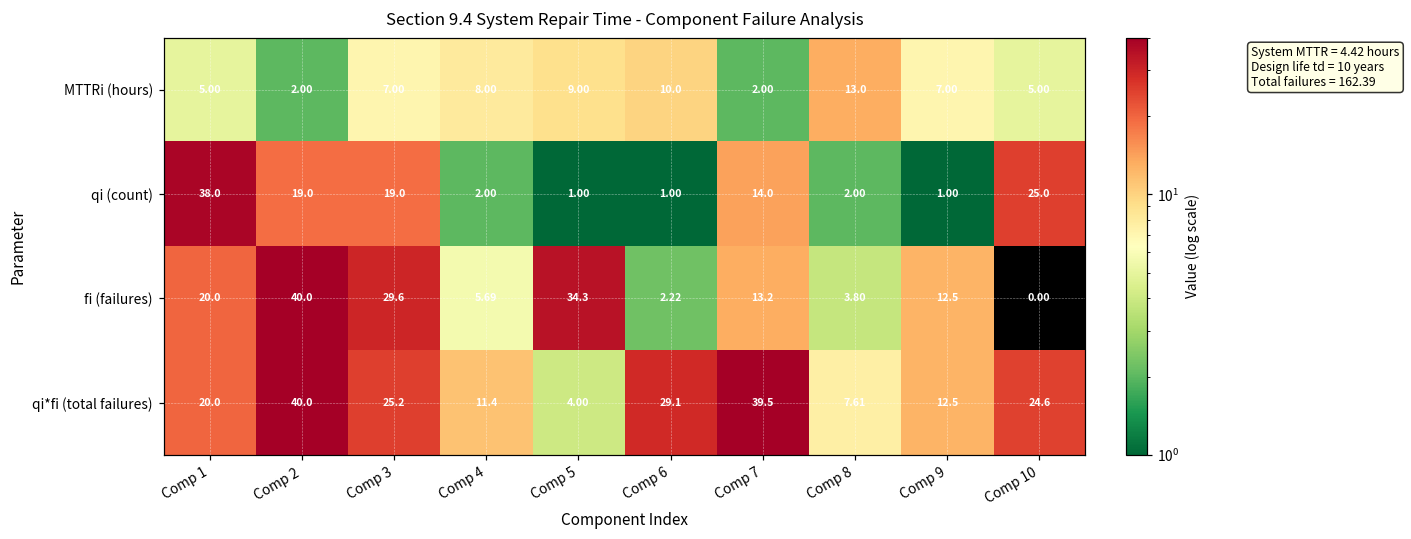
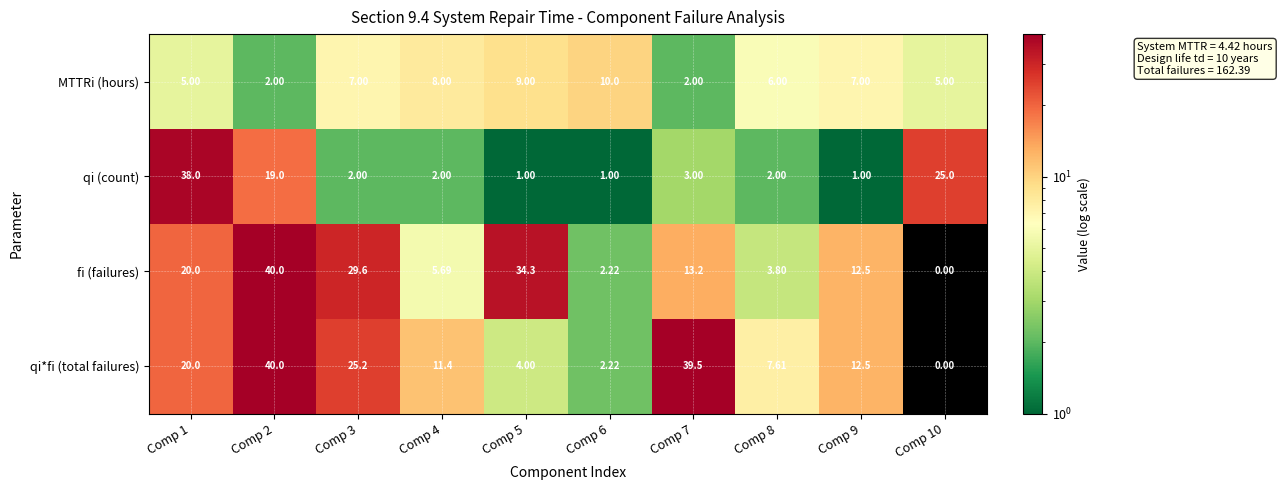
MTTRi (hours), Comp 8: 13.0 -> 6.00
qi (count), Comp 3: 19.0 -> 2.00
qi (count), Comp 7: 14.0 -> 3.00
qi*fi (total failures), Comp 6: 29.1 -> 2.22
qi*fi (total failures), Comp 10: 24.6 -> 0.00
